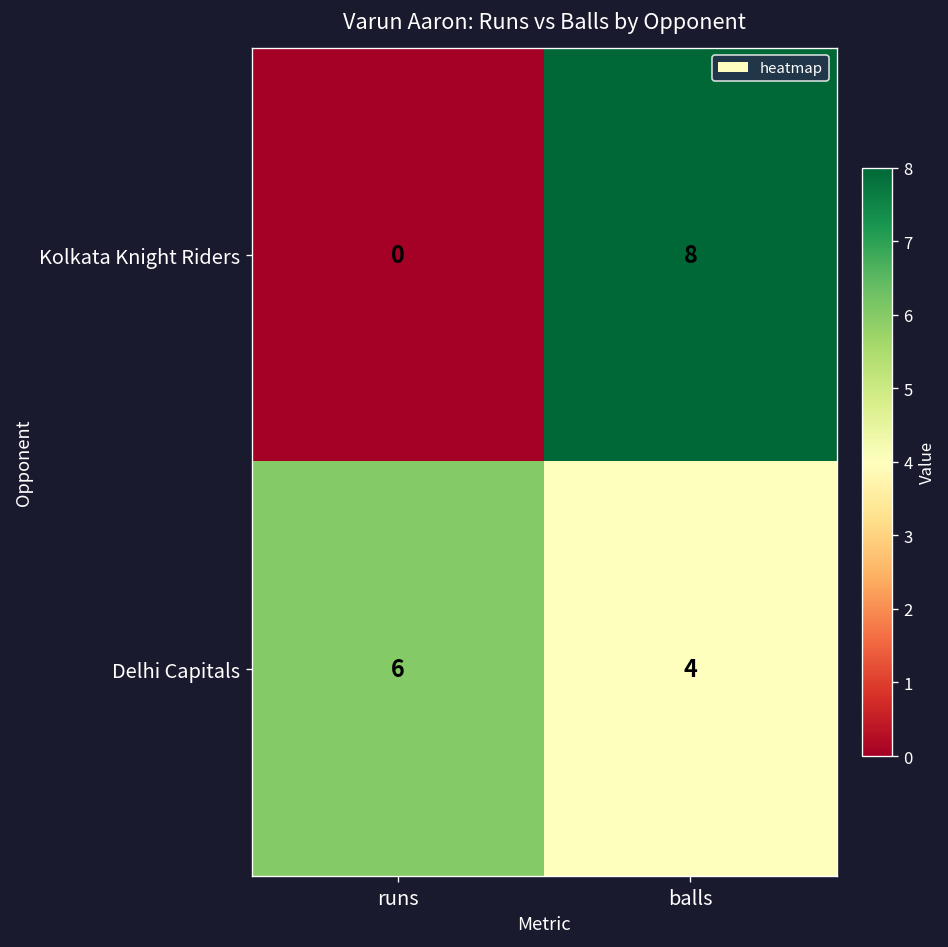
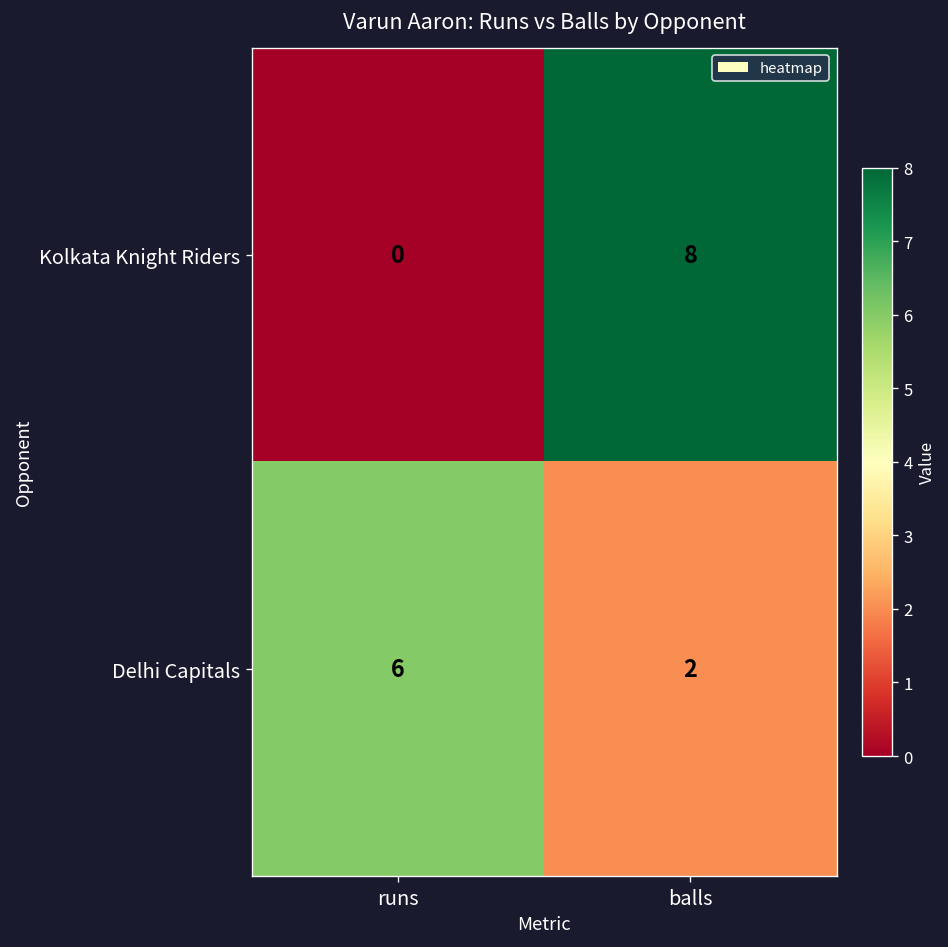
Delhi Capitals, balls: 4 -> 2
